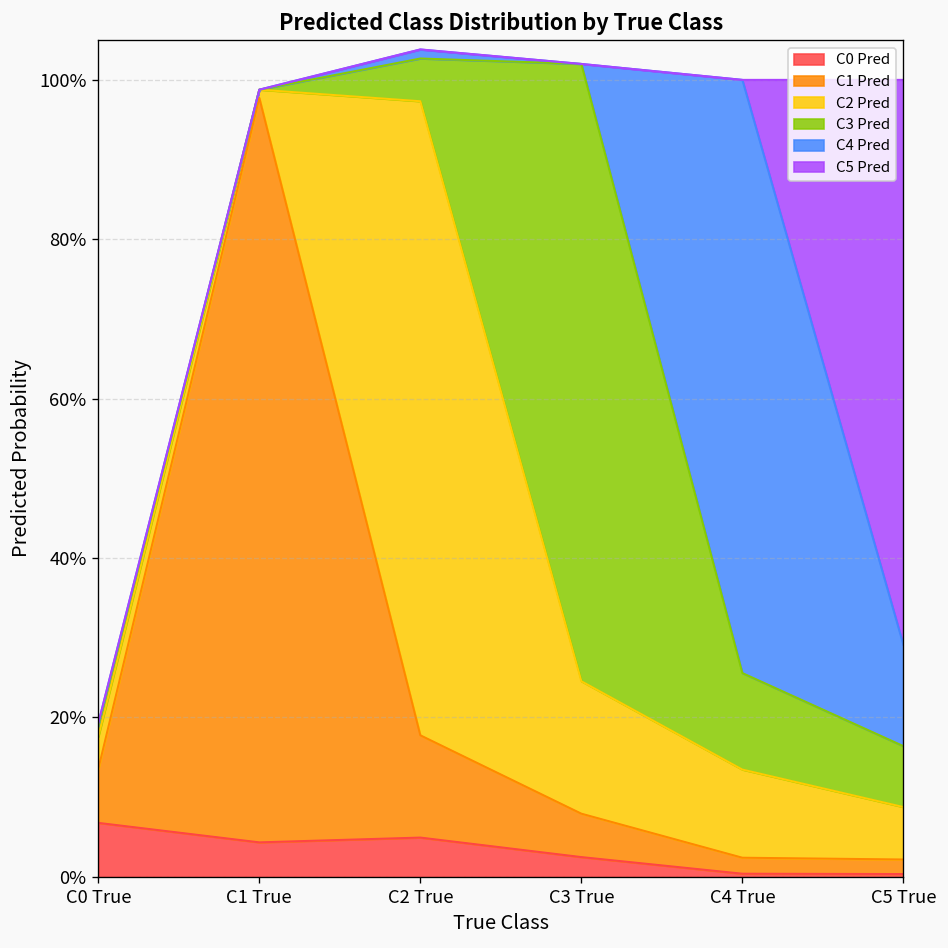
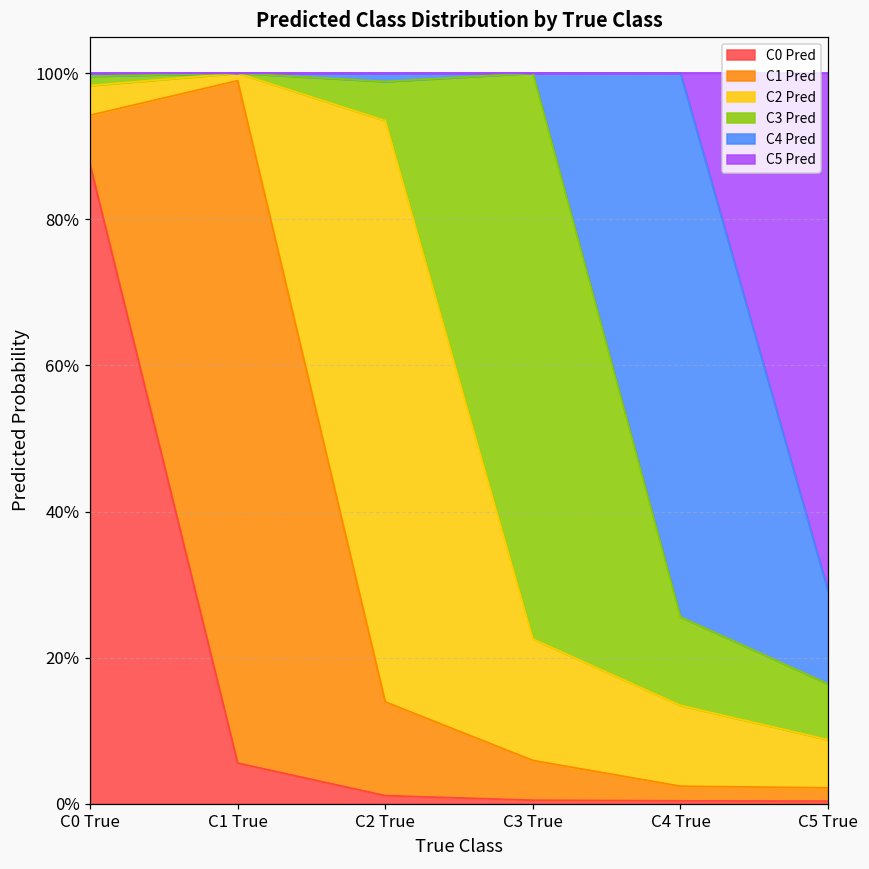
C0 Pred, C0 True: 7% -> 87%
C0 Pred, C1 True: 4% -> 6%
C0 Pred, C2 True: 5% -> 1%
C0 Pred, C3 True: 2% -> 0%
